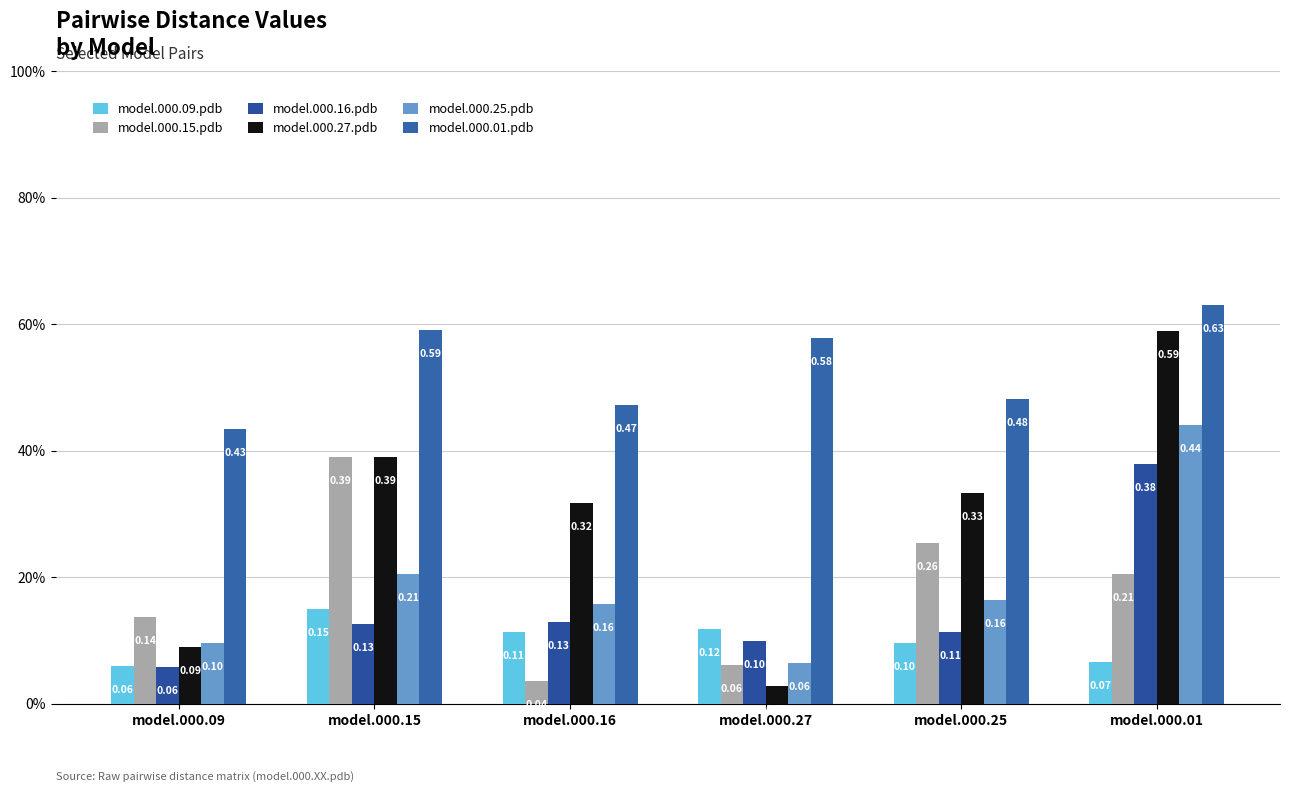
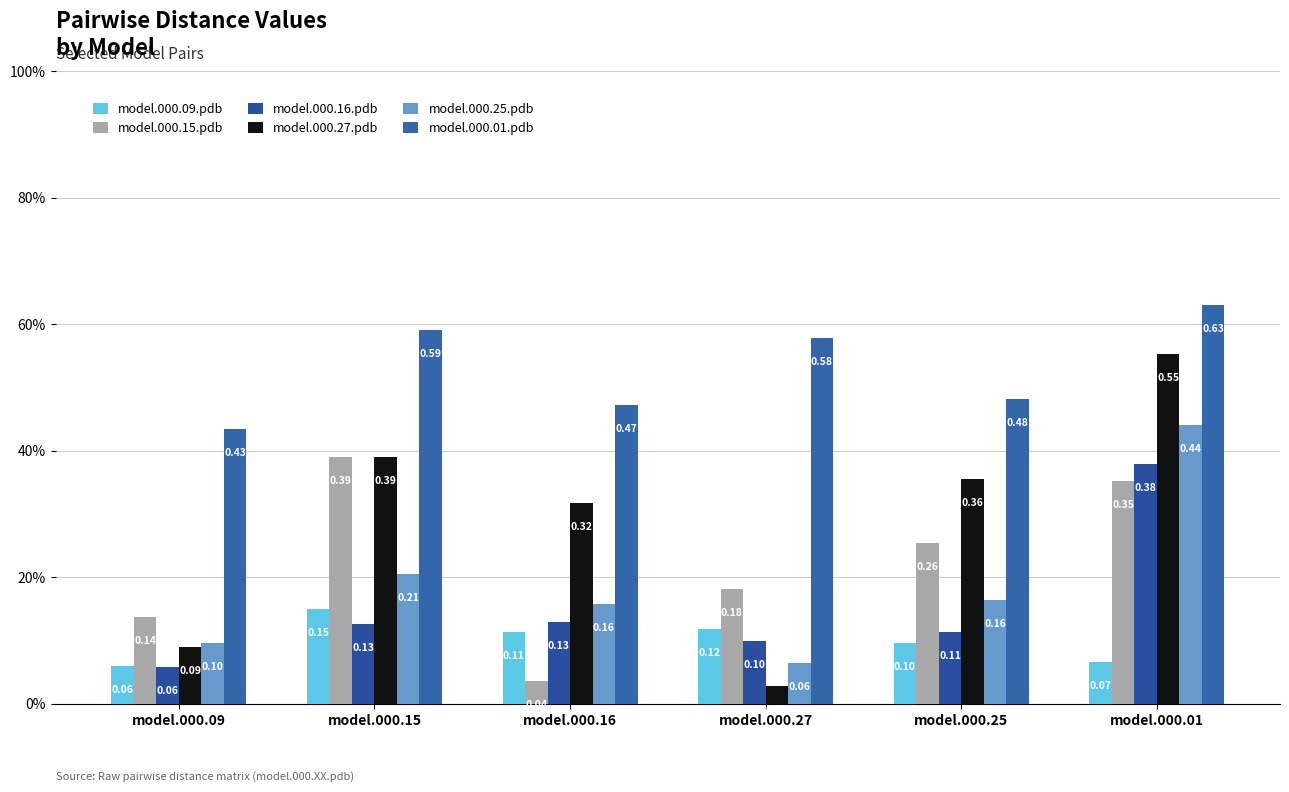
model.000.15.pdb, model.000.27: 0.06 -> 0.18
model.000.27.pdb, model.000.25: 0.33 -> 0.36
model.000.15.pdb, model.000.01: 0.21 -> 0.35
model.000.27.pdb, model.000.01: 0.59 -> 0.55
